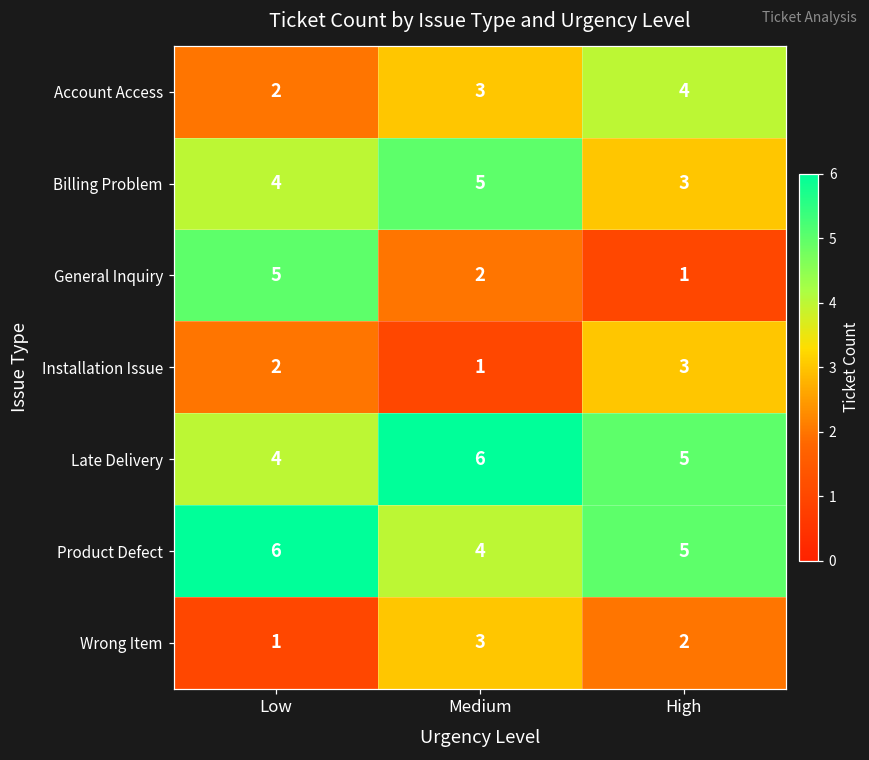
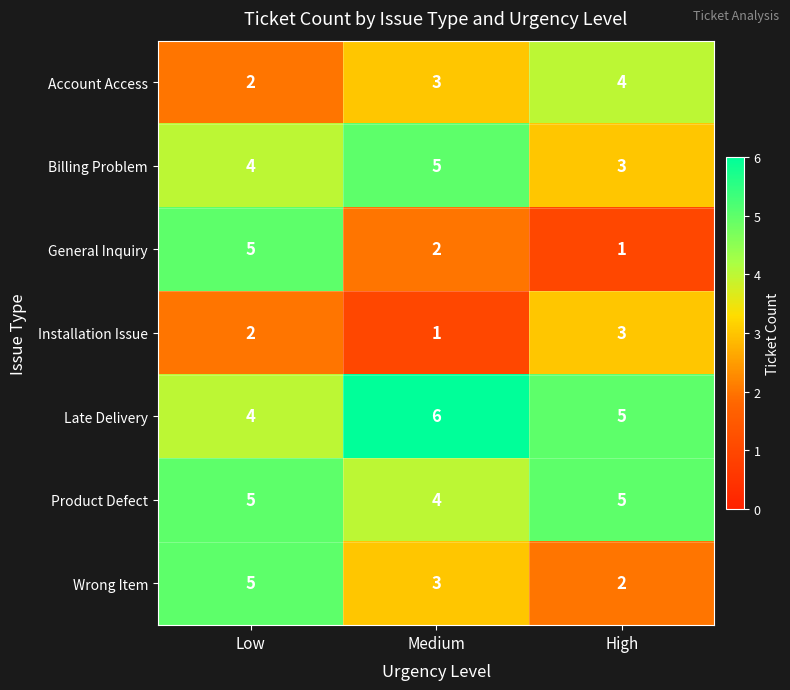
Product Defect, Low: 6 -> 5
Wrong Item, Low: 1 -> 5
